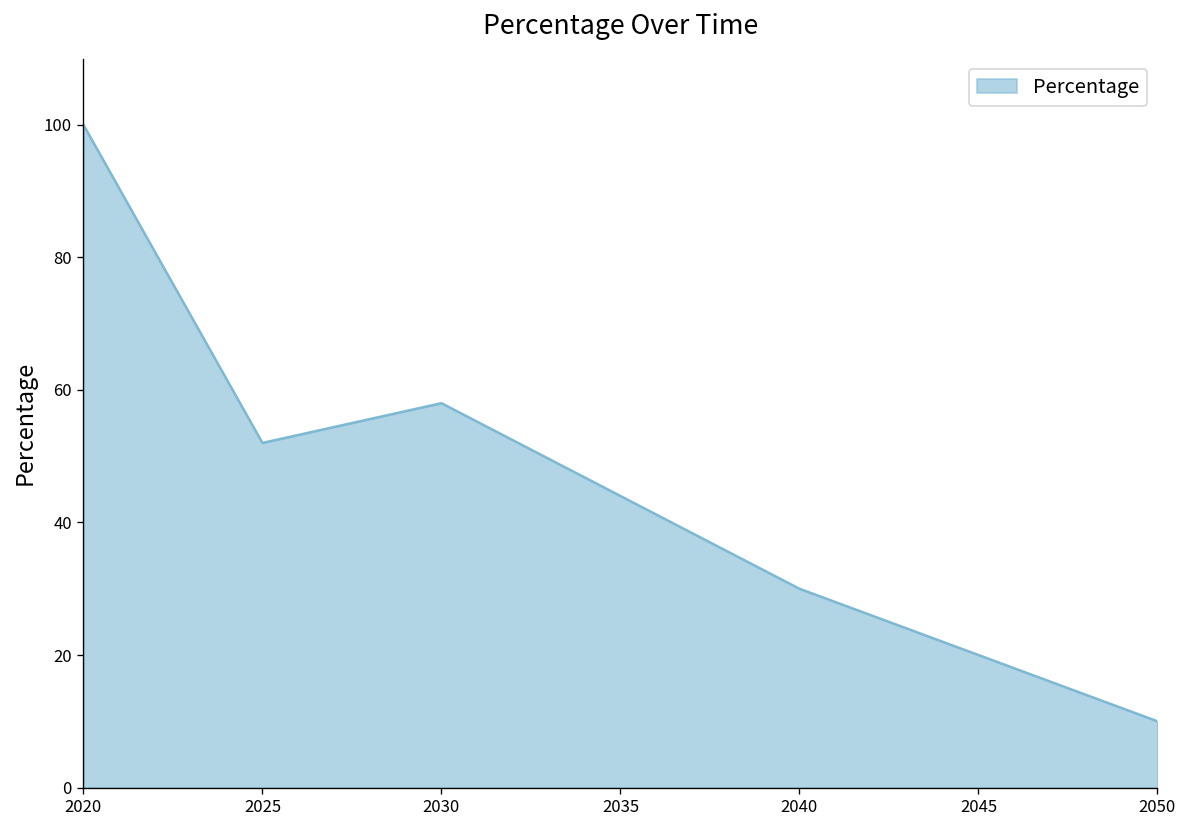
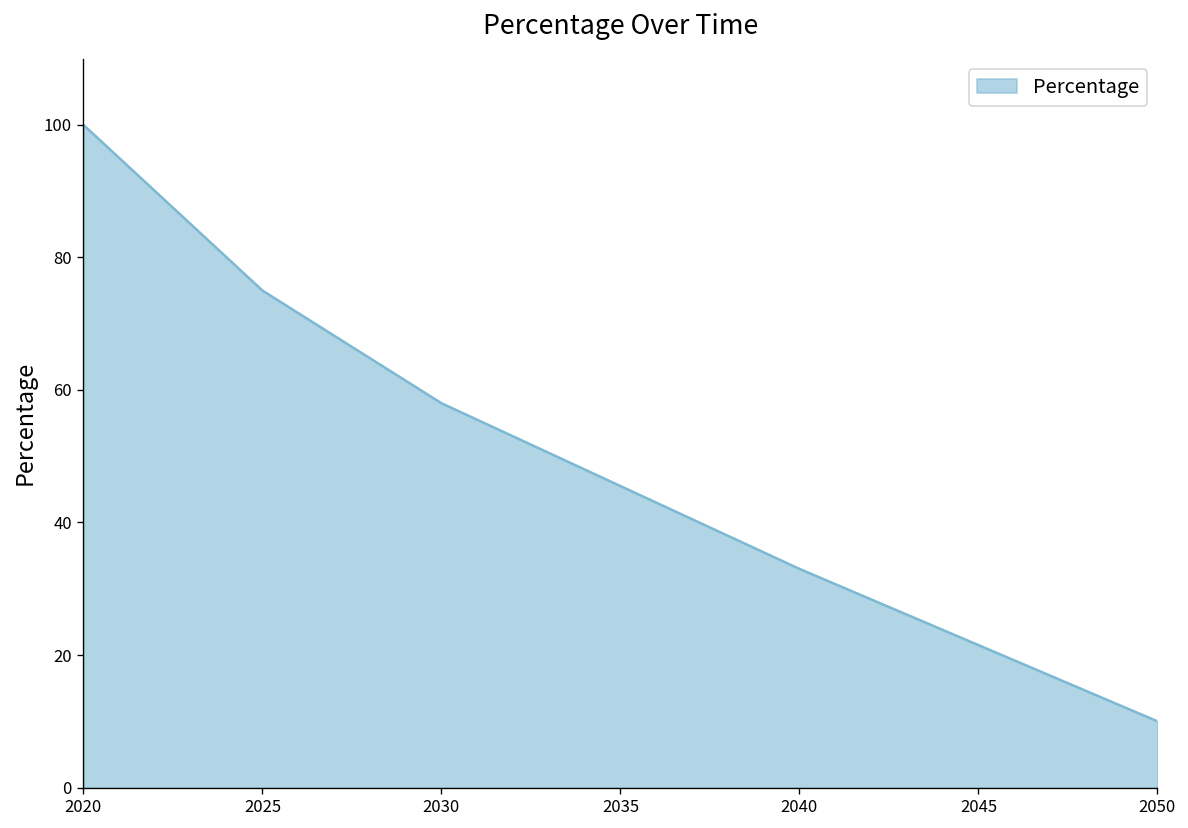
2025: 52 -> 75
2040: 30 -> 33
